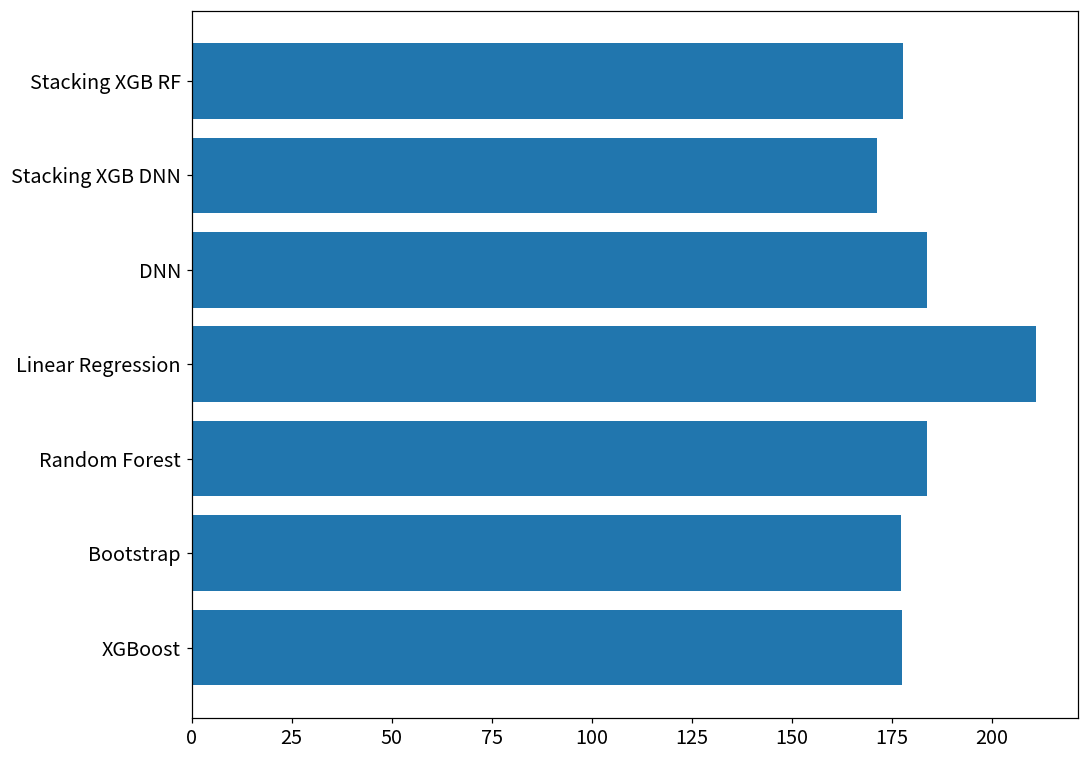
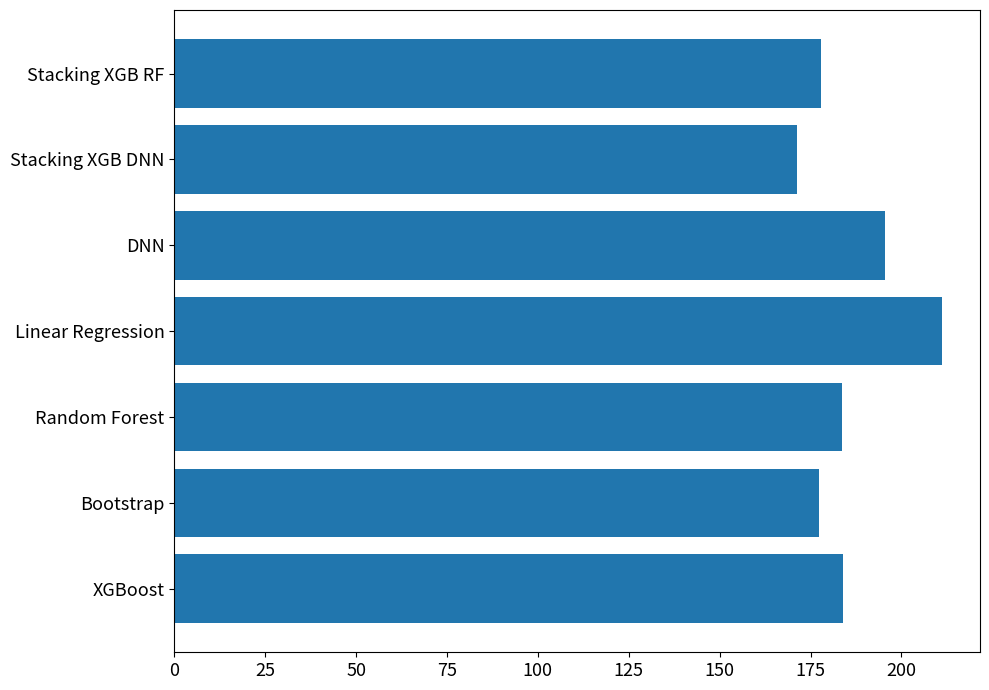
DNN: 184 -> 195
XGBoost: 178 -> 184
